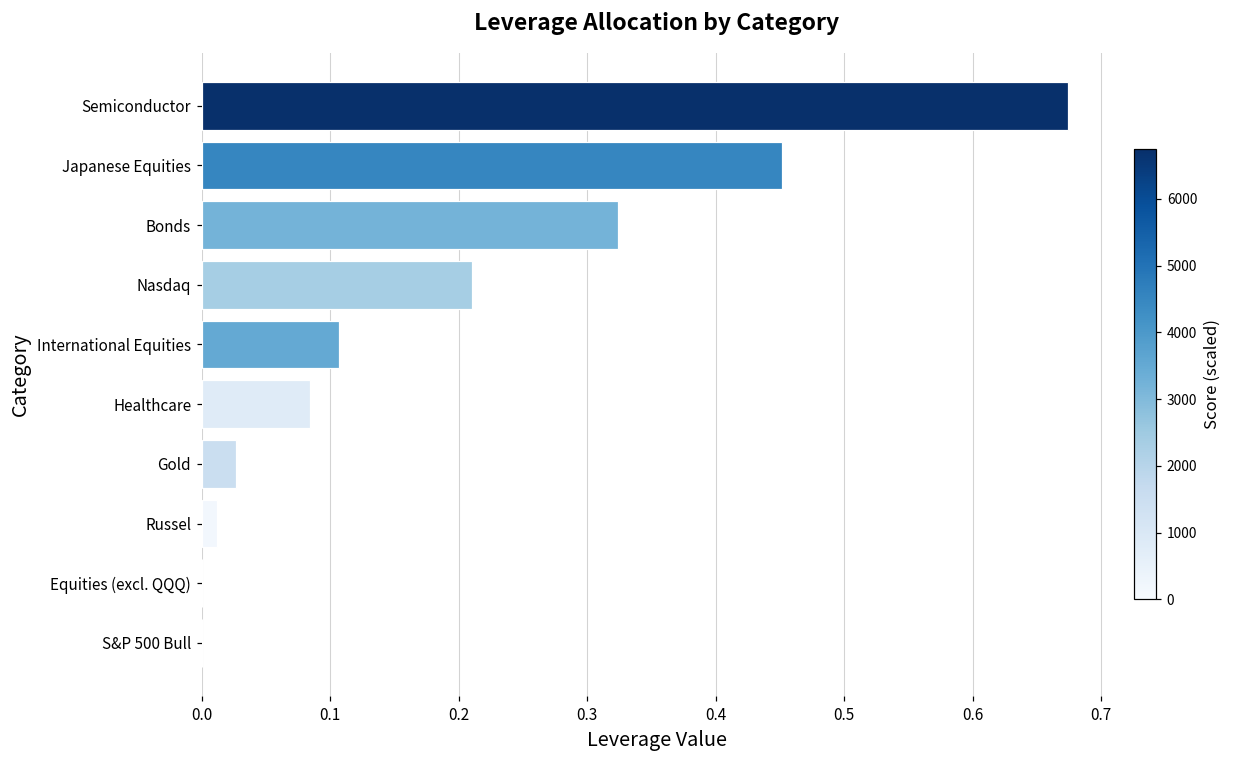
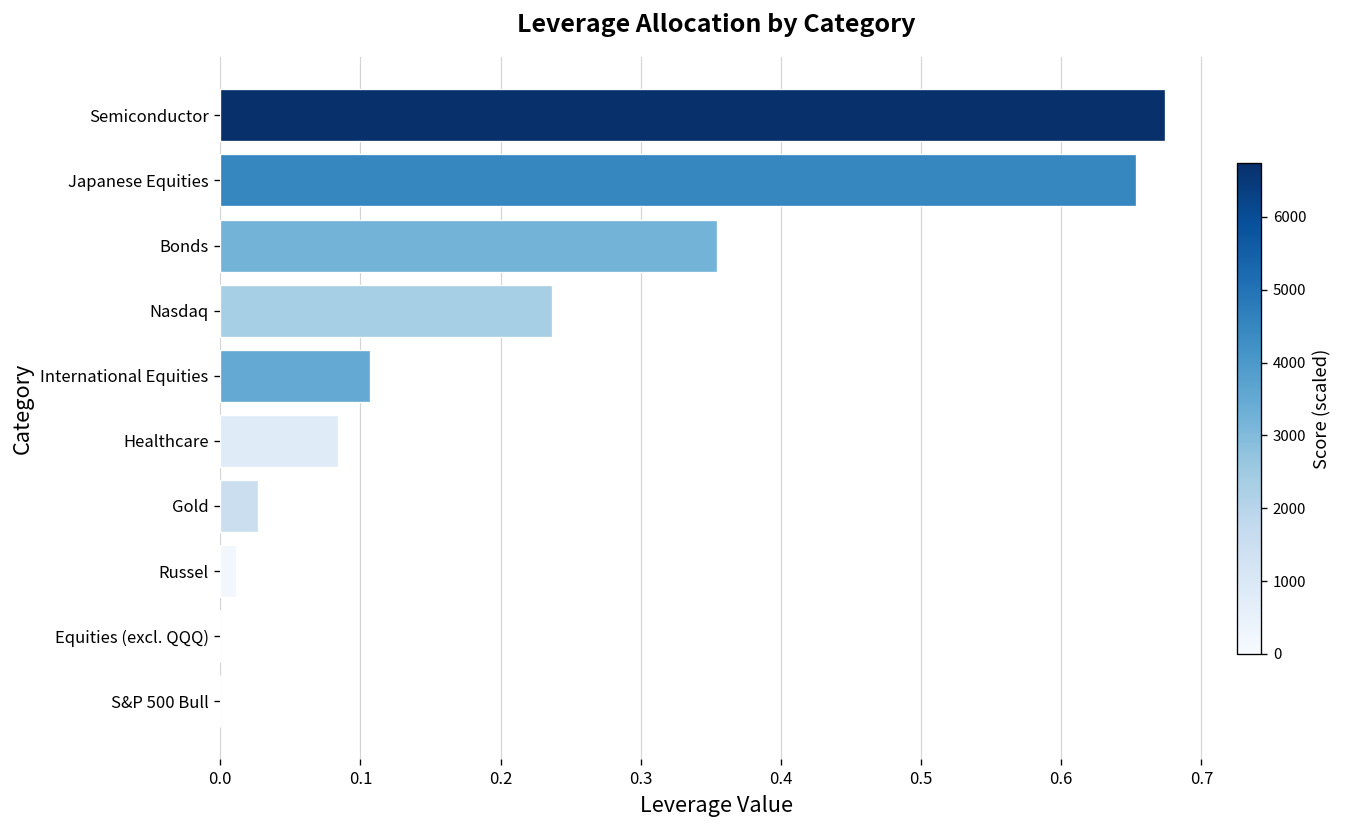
Japanese Equities: 0.452 -> 0.654
Bonds: 0.324 -> 0.354
Nasdaq: 0.211 -> 0.237
